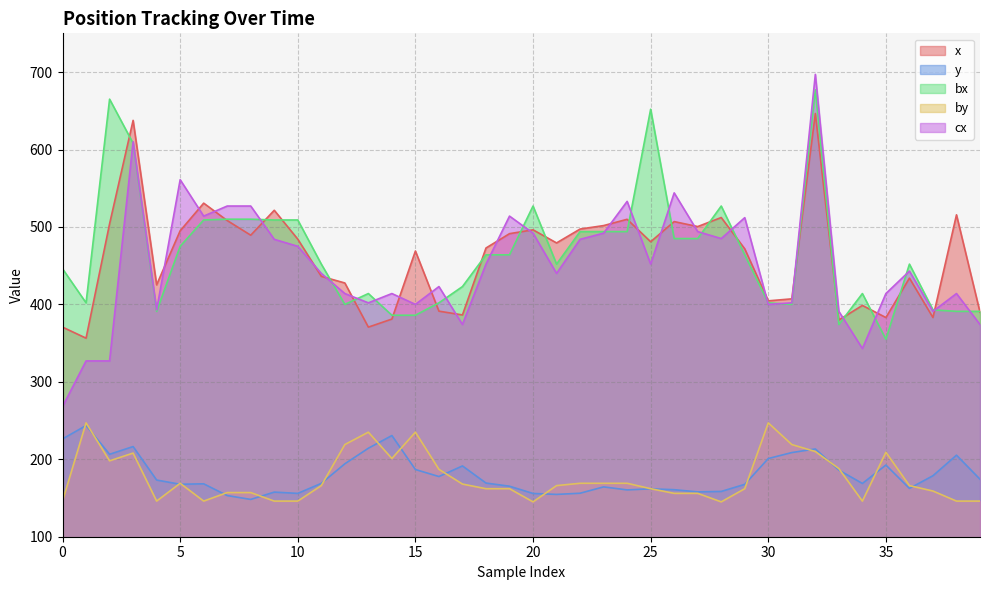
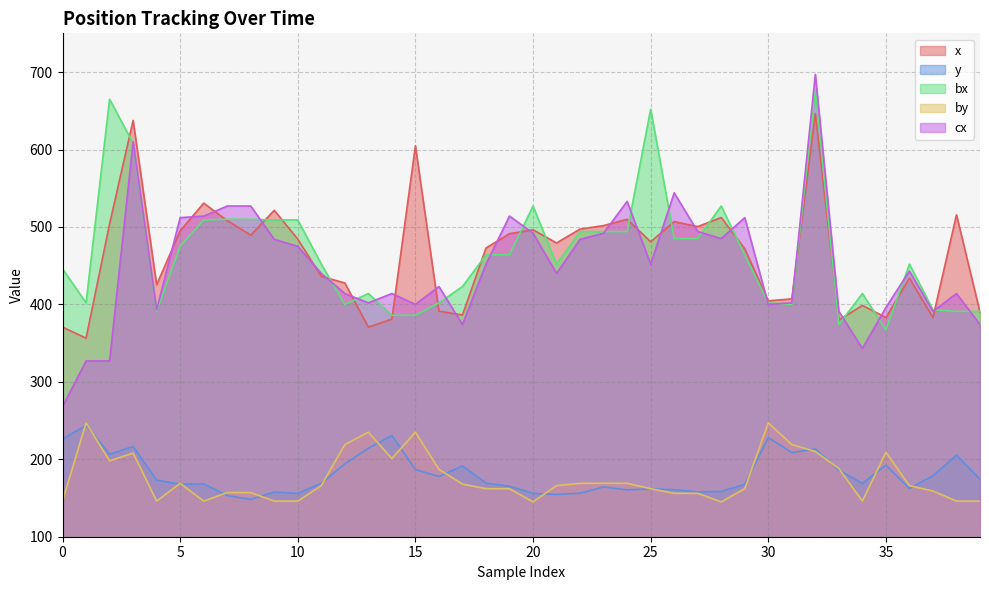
cx, 5: 560 -> 510
x, 15: 470 -> 600
y, 30: 200 -> 230
bx, 35: 360 -> 370
cx, 35: 410 -> 400
